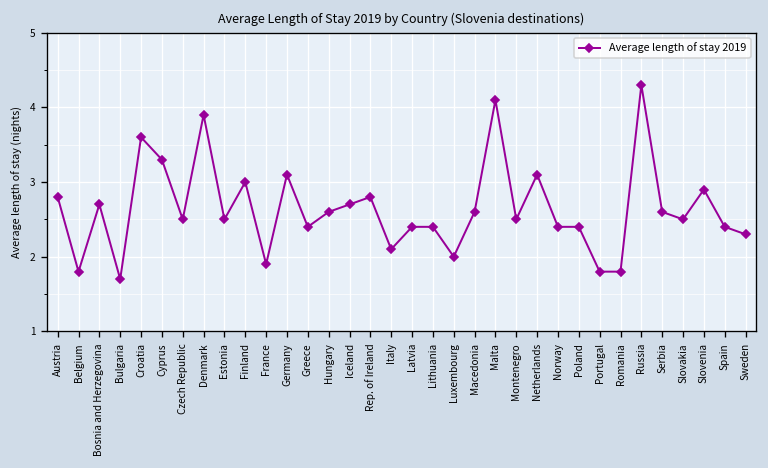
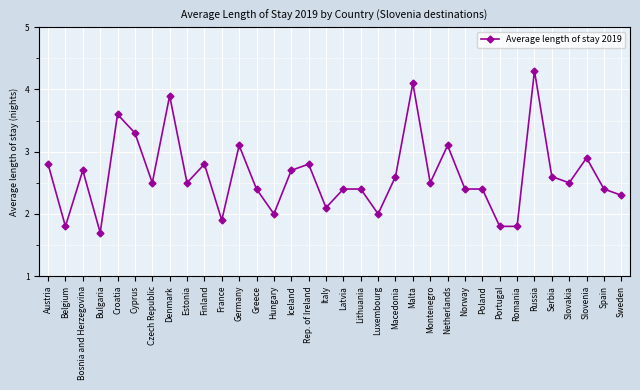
Finland: 3.0 -> 2.8
Hungary: 2.6 -> 2.0
